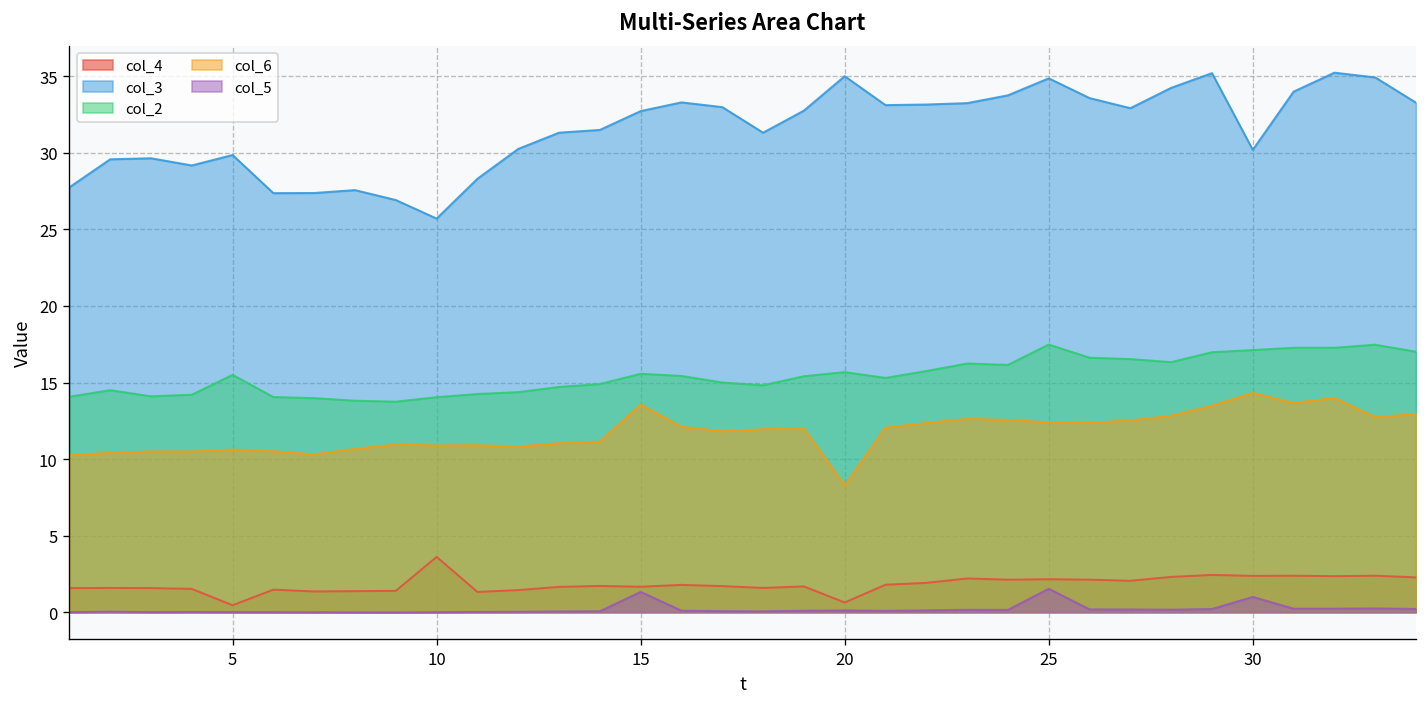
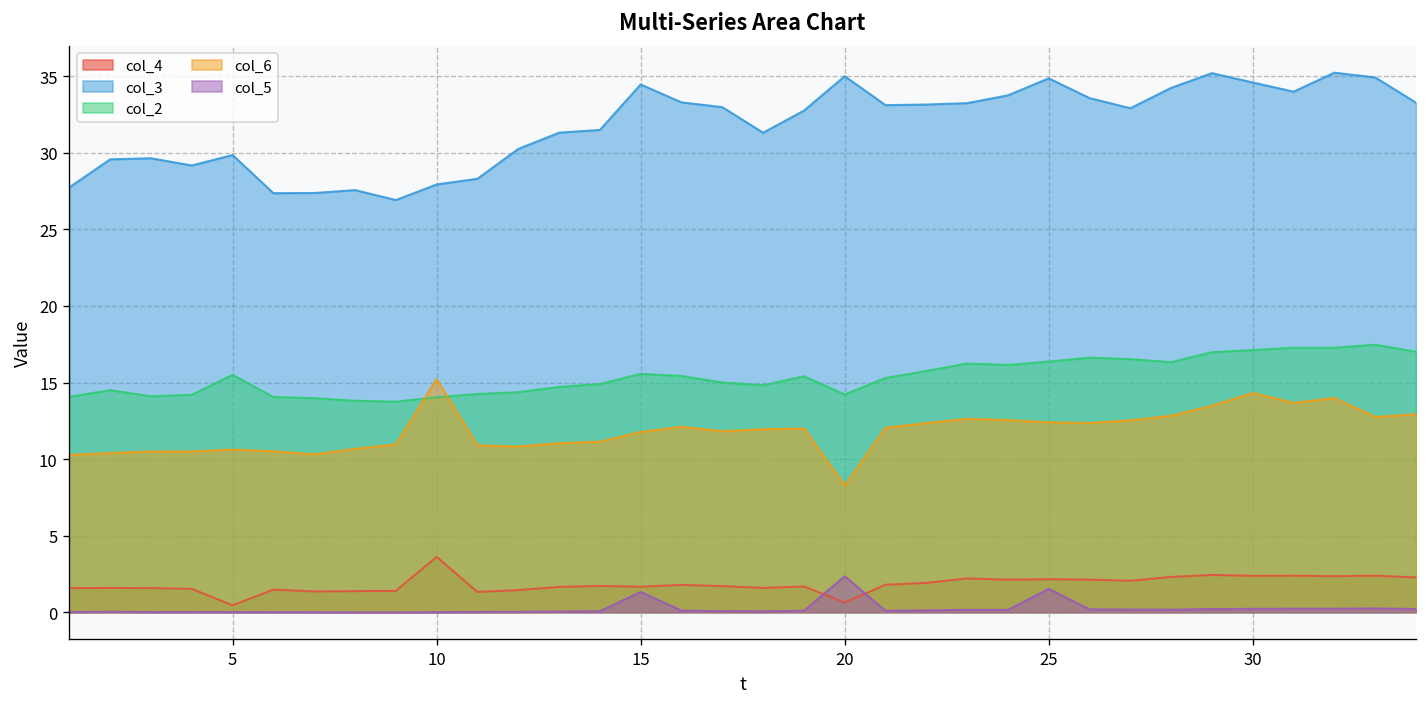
col_3, 10: 25.7 -> 27.9
col_6, 10: 10.9 -> 15.2
col_3, 15: 32.7 -> 34.5
col_6, 15: 13.6 -> 11.8
col_2, 20: 15.7 -> 14.2
col_5, 20: 0.1 -> 2.3
col_2, 25: 17.5 -> 16.4
col_3, 30: 30.2 -> 34.6
col_5, 30: 1.0 -> 0.2
